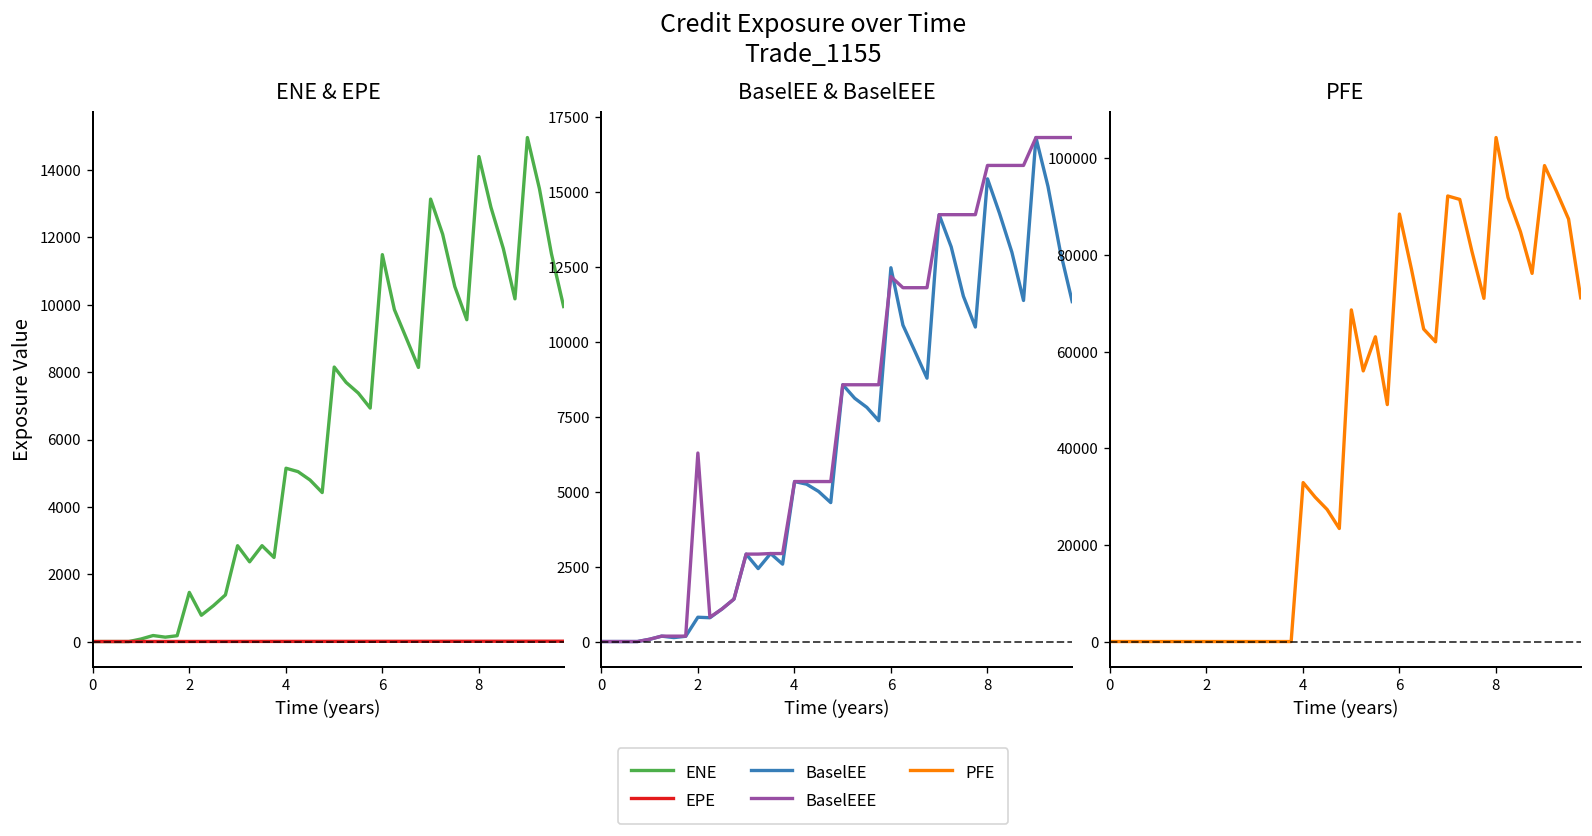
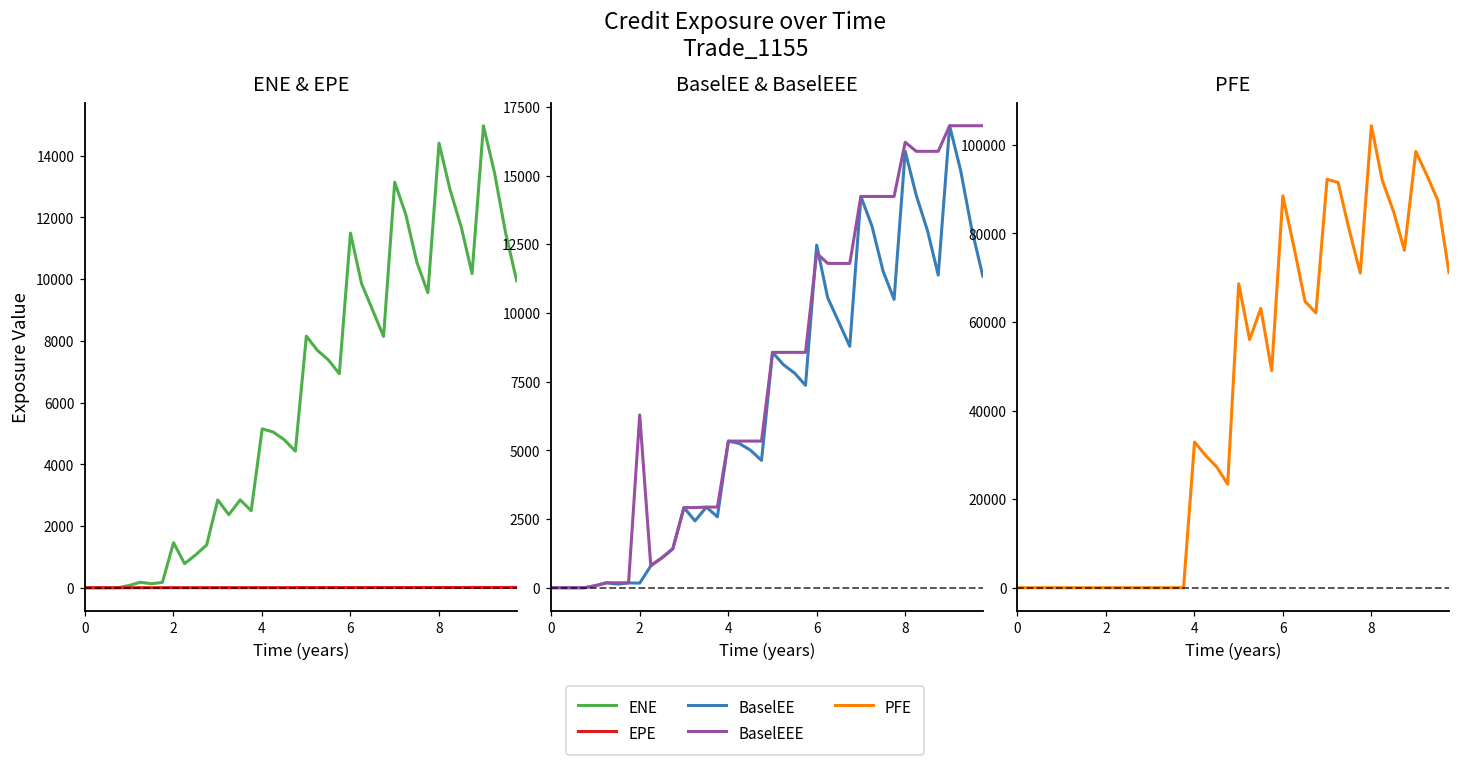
BaselEE & BaselEEE, BaselEE, 2: 800 -> 200
BaselEE & BaselEEE, BaselEE, 8: 15400 -> 15900
BaselEE & BaselEEE, BaselEEE, 8: 15900 -> 16200
